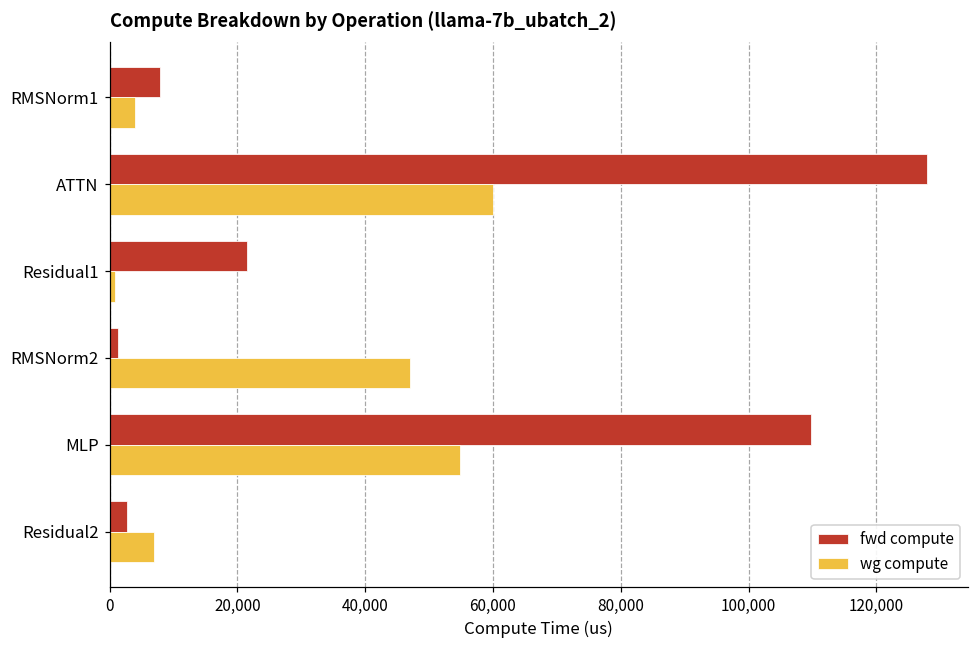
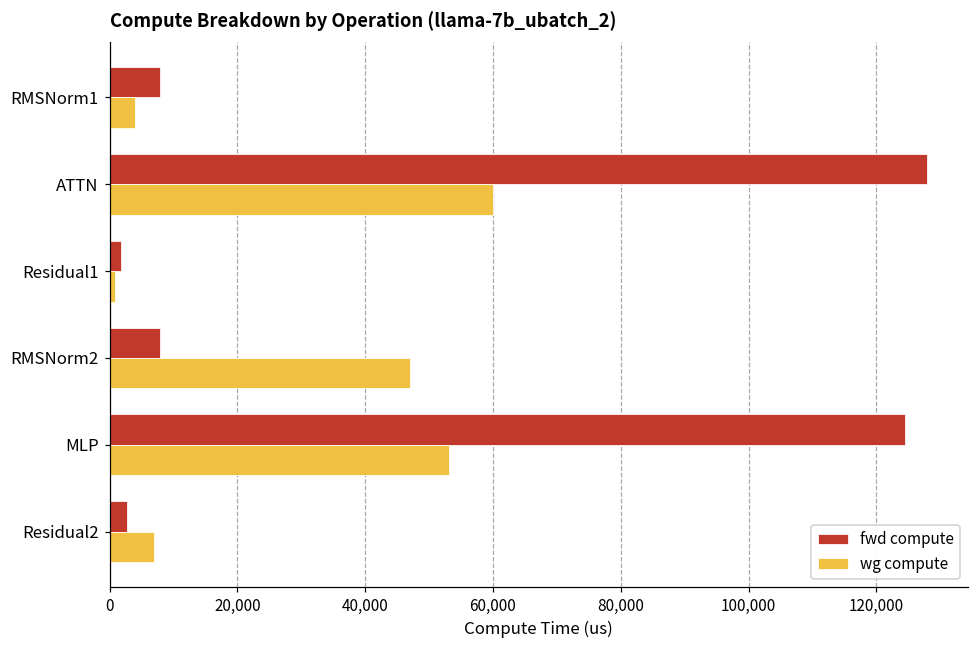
fwd compute, Residual1: 21,000 -> 2,000
fwd compute, RMSNorm2: 1,000 -> 8,000
fwd compute, MLP: 110,000 -> 124,000
wg compute, MLP: 55,000 -> 53,000
